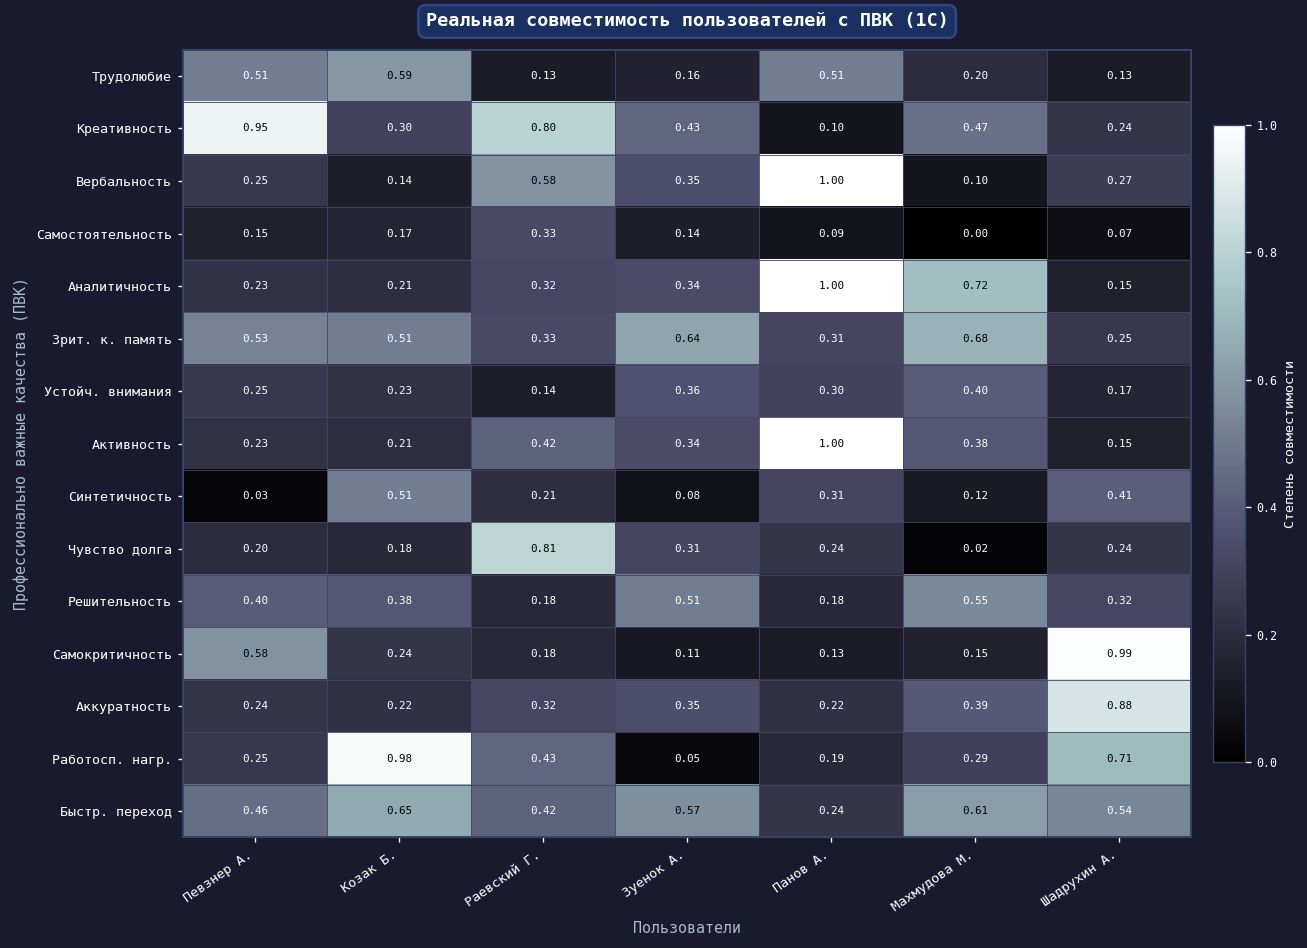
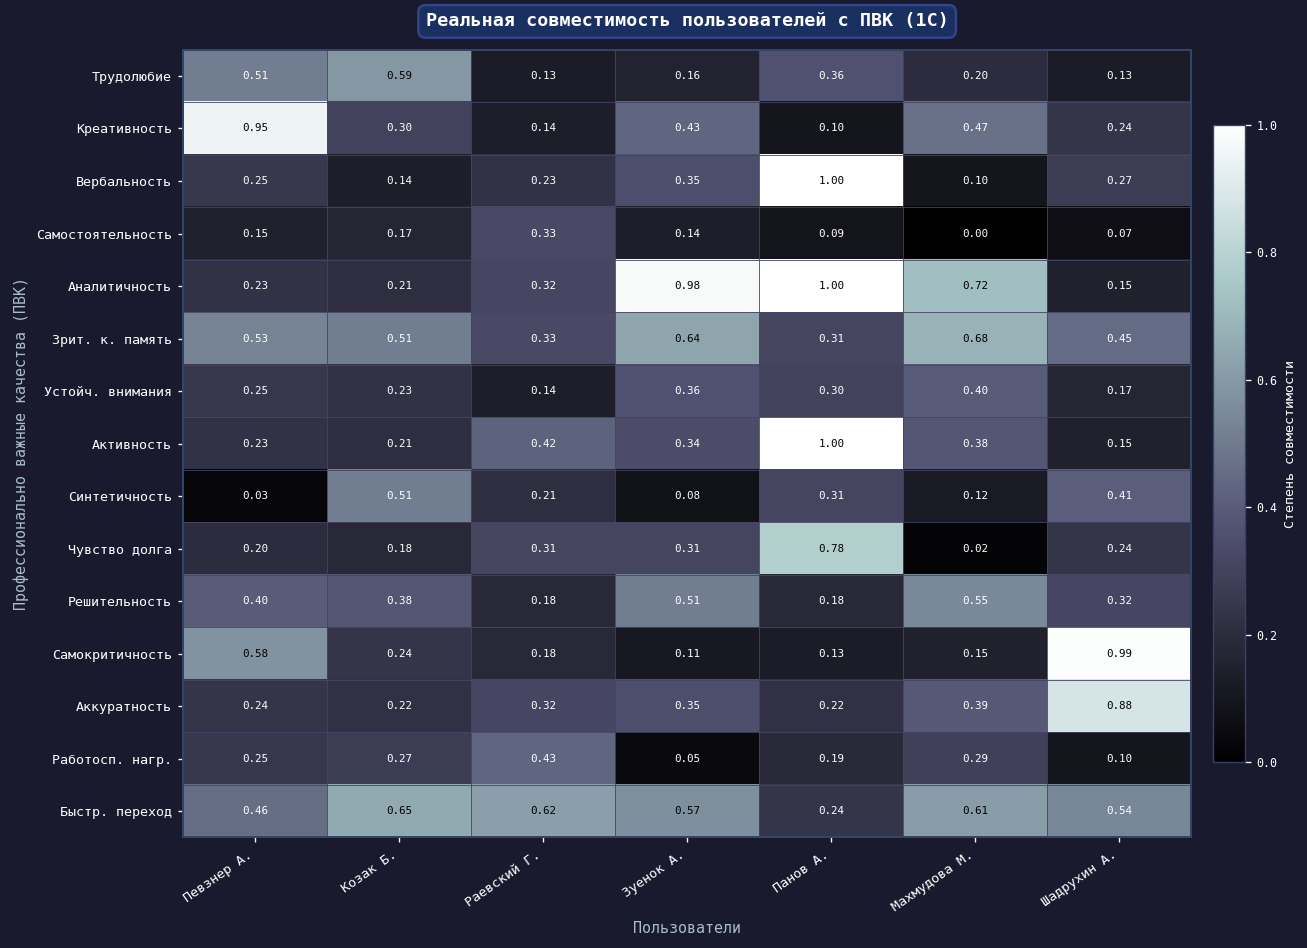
Трудолюбие, Панов А.: 0.51 -> 0.36
Креативность, Раевский Г.: 0.80 -> 0.14
Вербальность, Раевский Г.: 0.58 -> 0.23
Аналитичность, Зуенок А.: 0.34 -> 0.98
Зрит. к. память, Шадрухин А.: 0.25 -> 0.45
Чувство долга, Раевский Г.: 0.81 -> 0.31
Чувство долга, Панов А.: 0.24 -> 0.78
Работосп. нагр., Козак Б.: 0.98 -> 0.27
Работосп. нагр., Шадрухин А.: 0.71 -> 0.10
Быстр. переход, Раевский Г.: 0.42 -> 0.62
